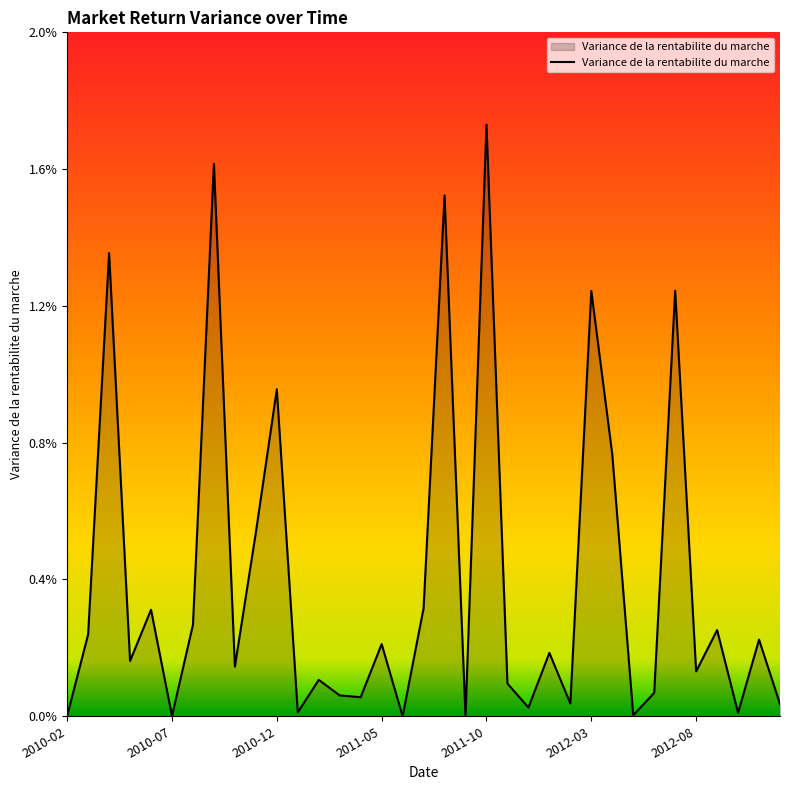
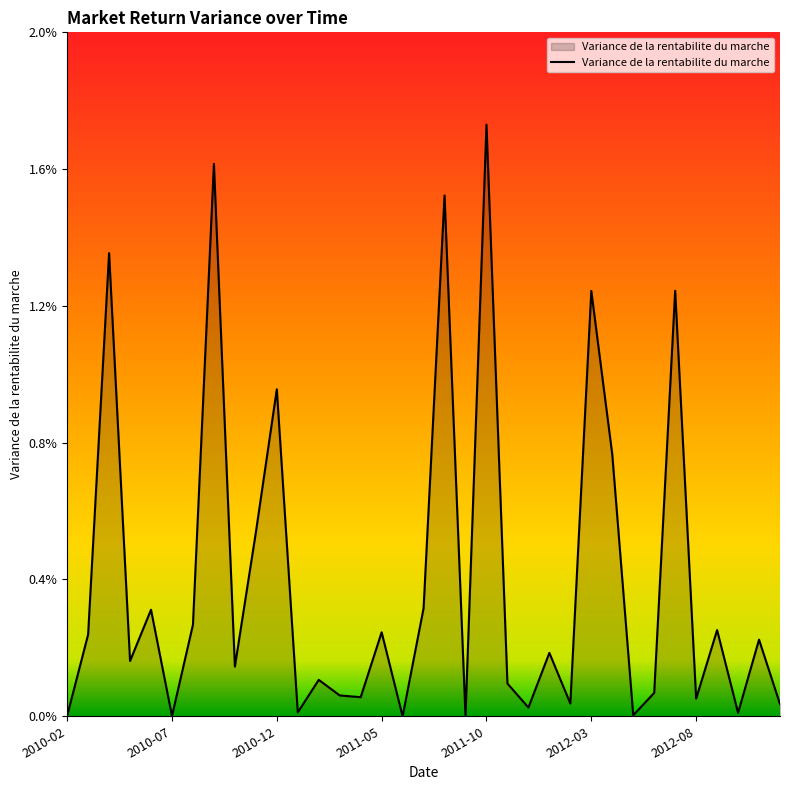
2011-05: 0.21% -> 0.25%
2012-08: 0.13% -> 0.05%
